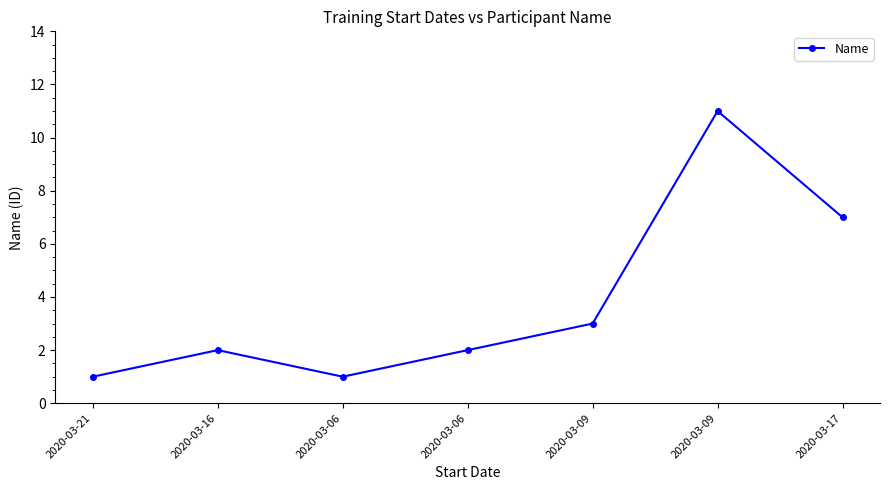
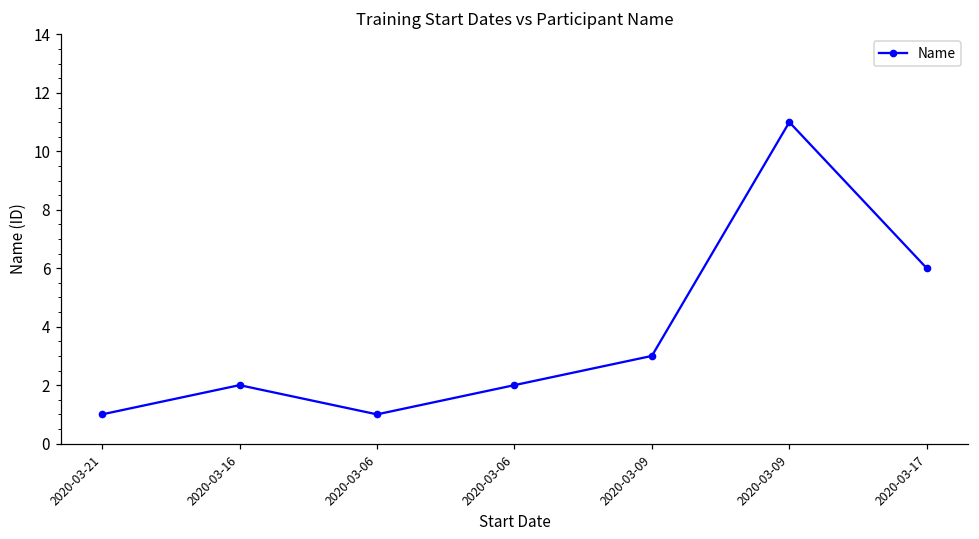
2020-03-17: 7 -> 6
